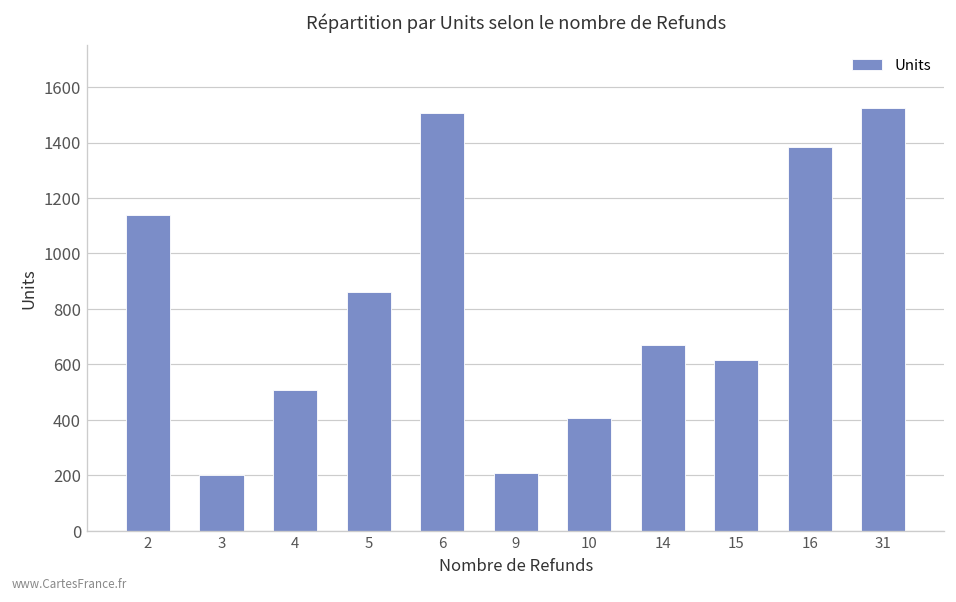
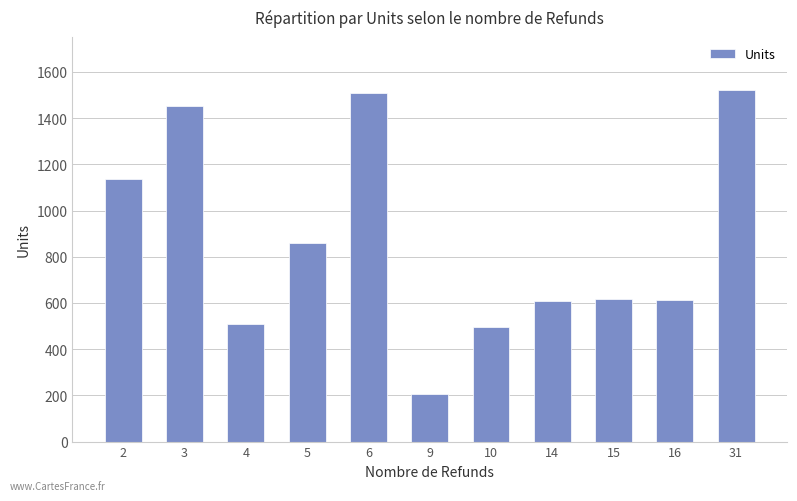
3: 200 -> 1450
10: 410 -> 500
14: 670 -> 610
16: 1390 -> 610
